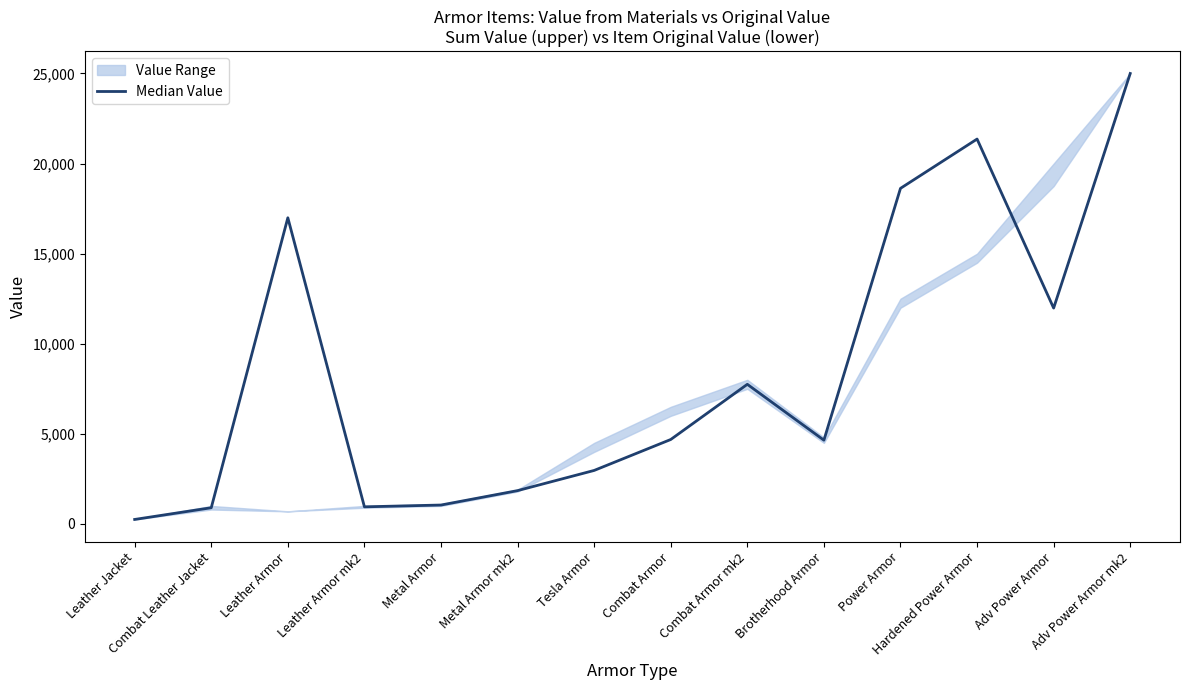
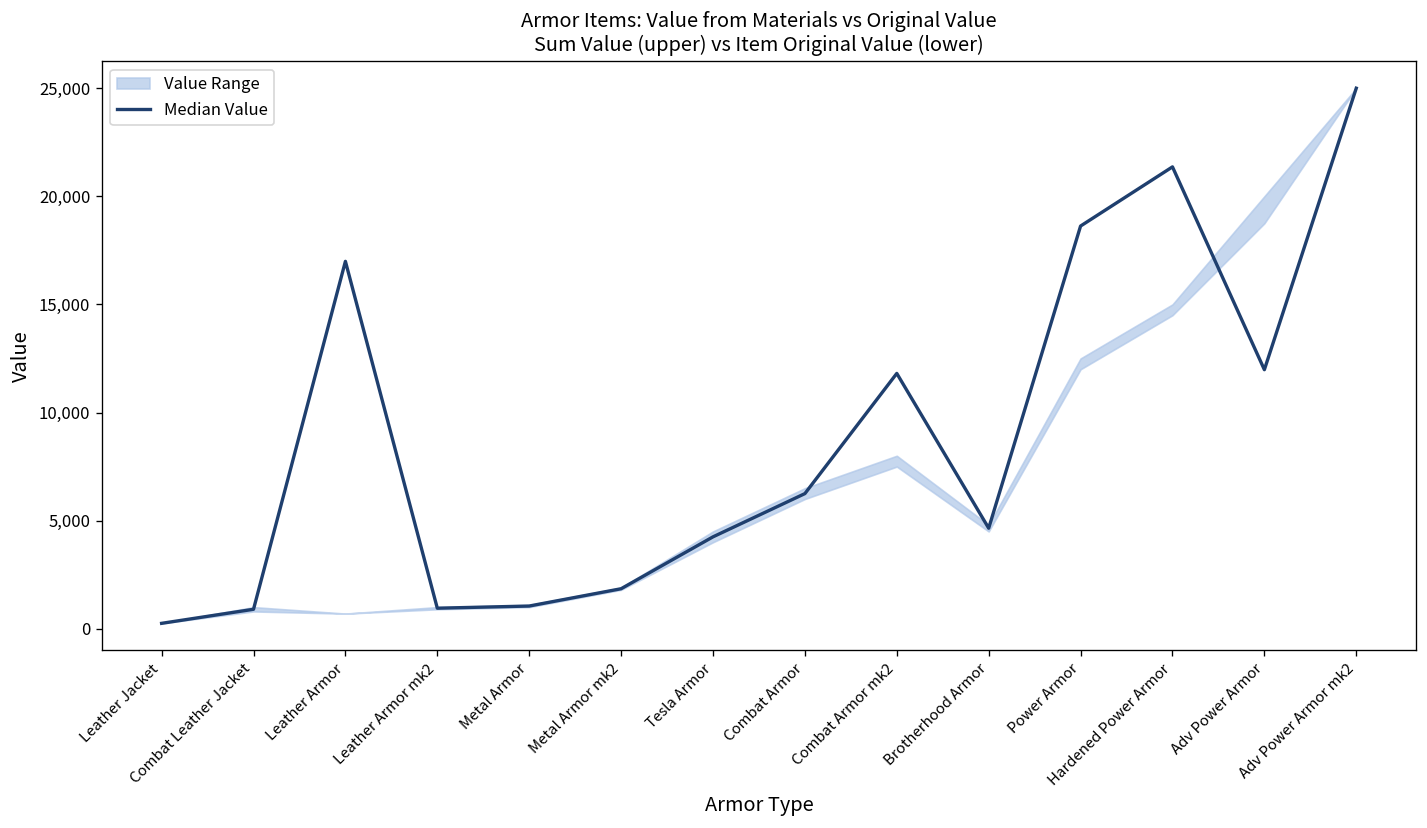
Median Value, Tesla Armor: 3,000 -> 4,300
Median Value, Combat Armor: 4,700 -> 6,300
Median Value, Combat Armor mk2: 7,800 -> 11,800
